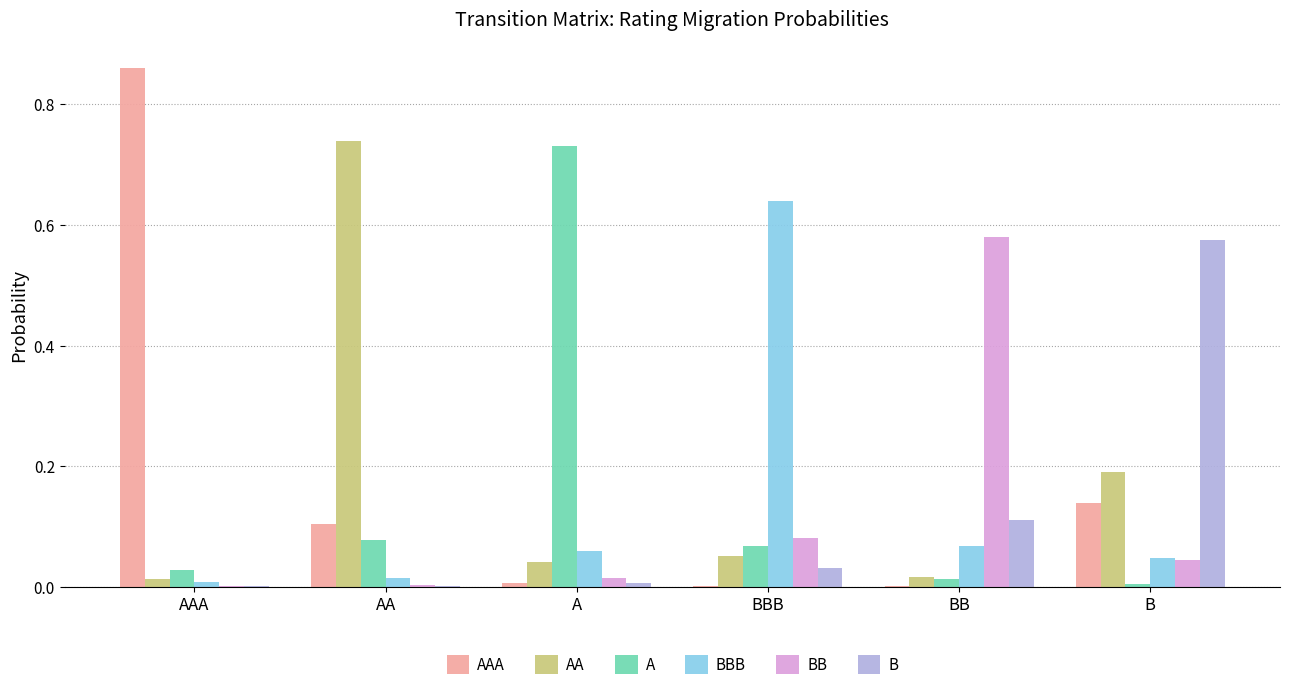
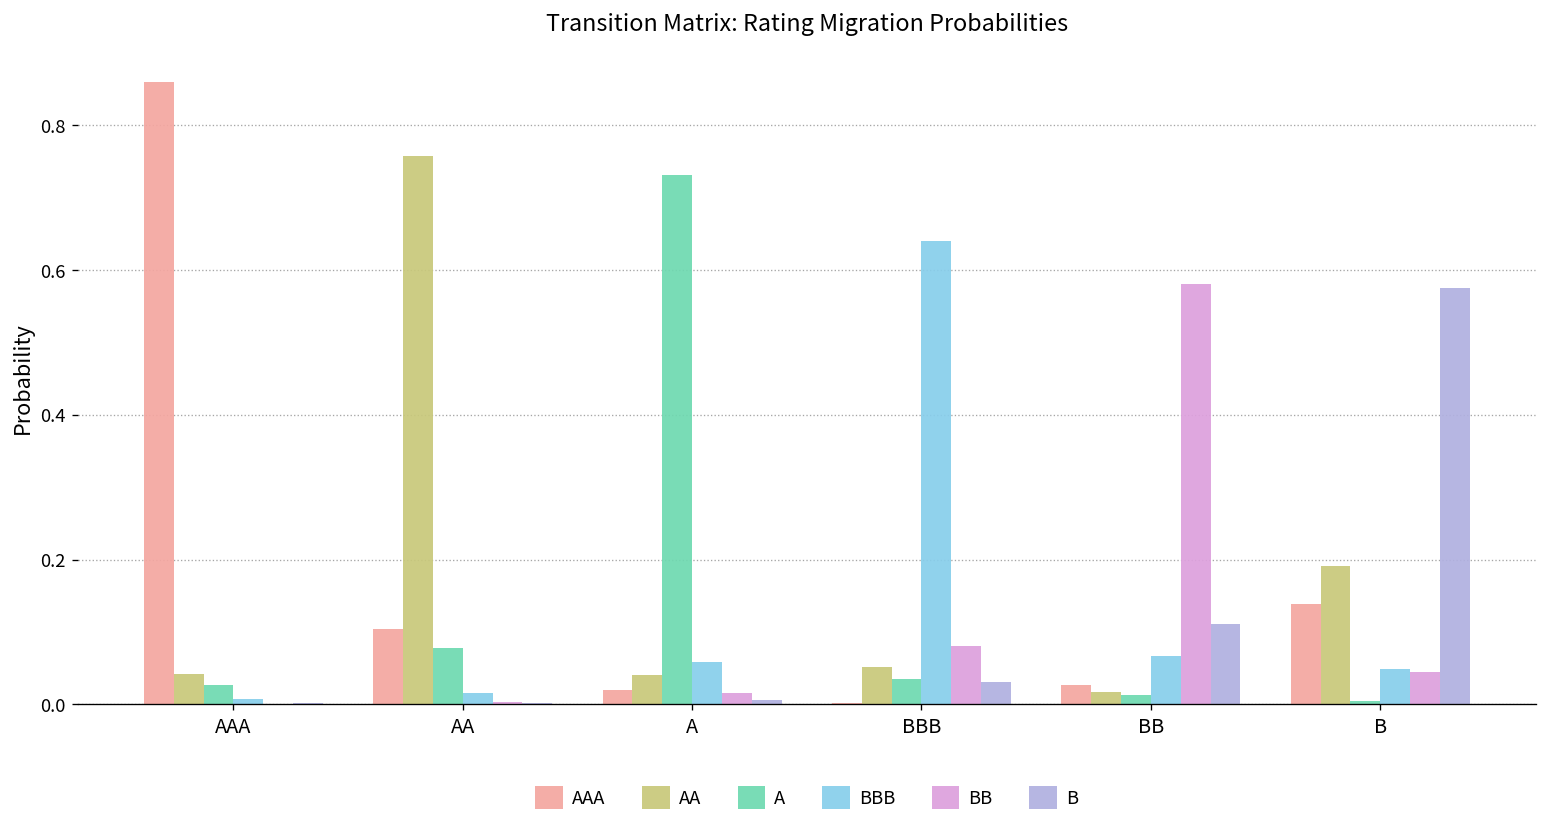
AA, AAA: 0.01 -> 0.04
AA, AA: 0.74 -> 0.76
AAA, A: 0.01 -> 0.02
A, BBB: 0.07 -> 0.04
AAA, BB: 0.00 -> 0.03
